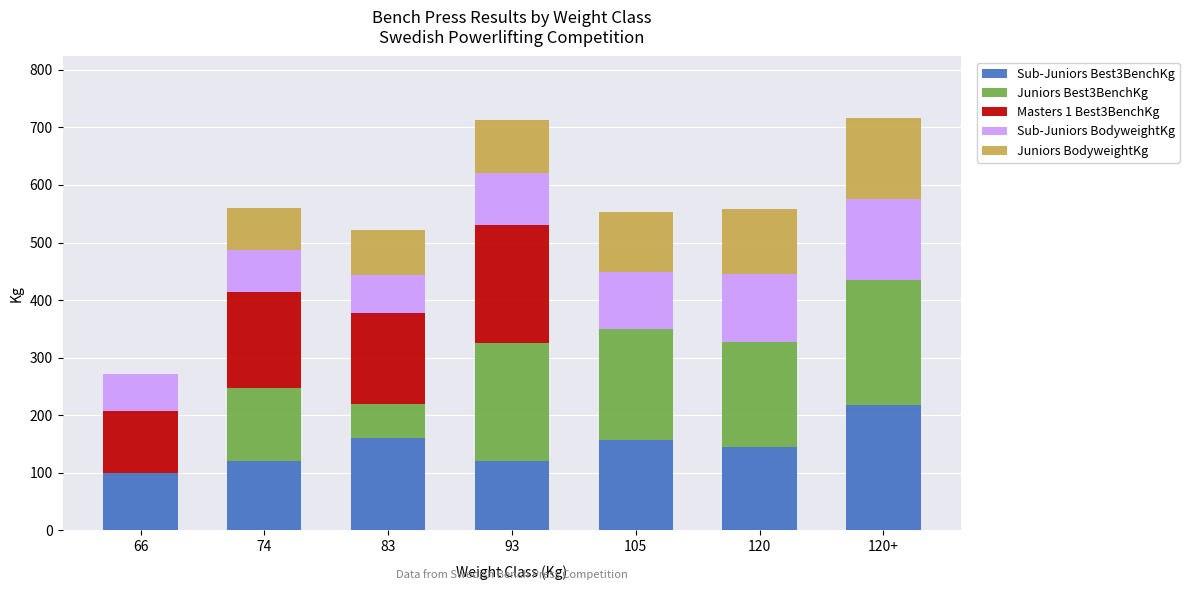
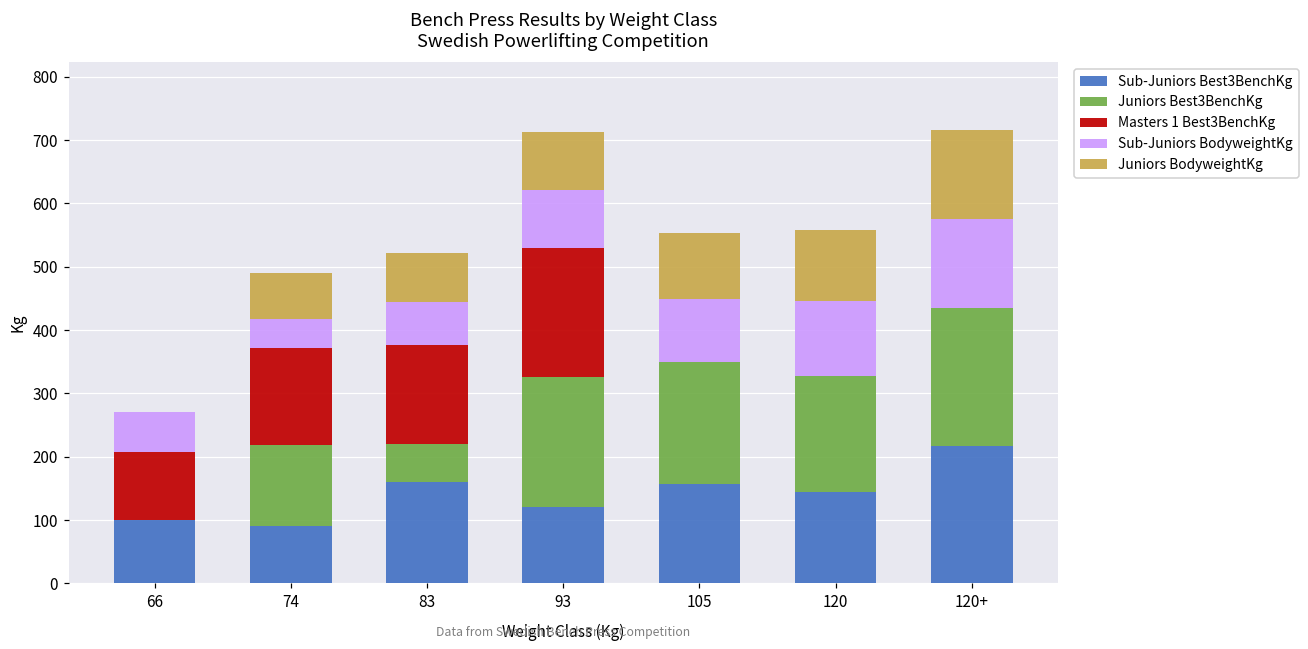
Sub-Juniors Best3BenchKg, 74: 120 -> 90
Masters 1 Best3BenchKg, 74: 170 -> 150
Sub-Juniors BodyweightKg, 74: 70 -> 50
